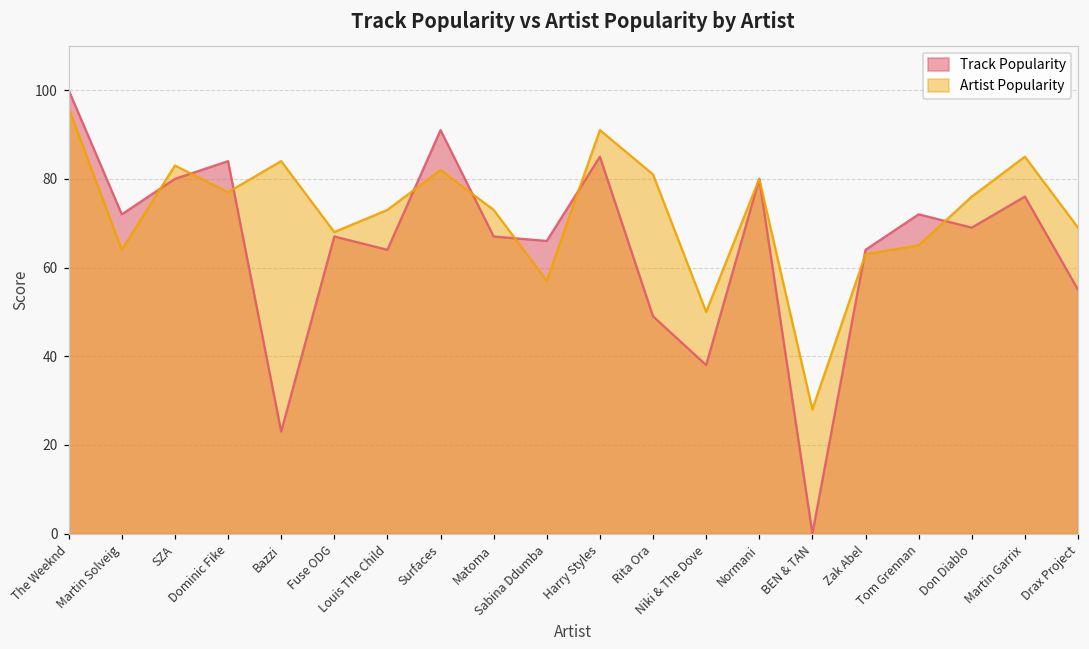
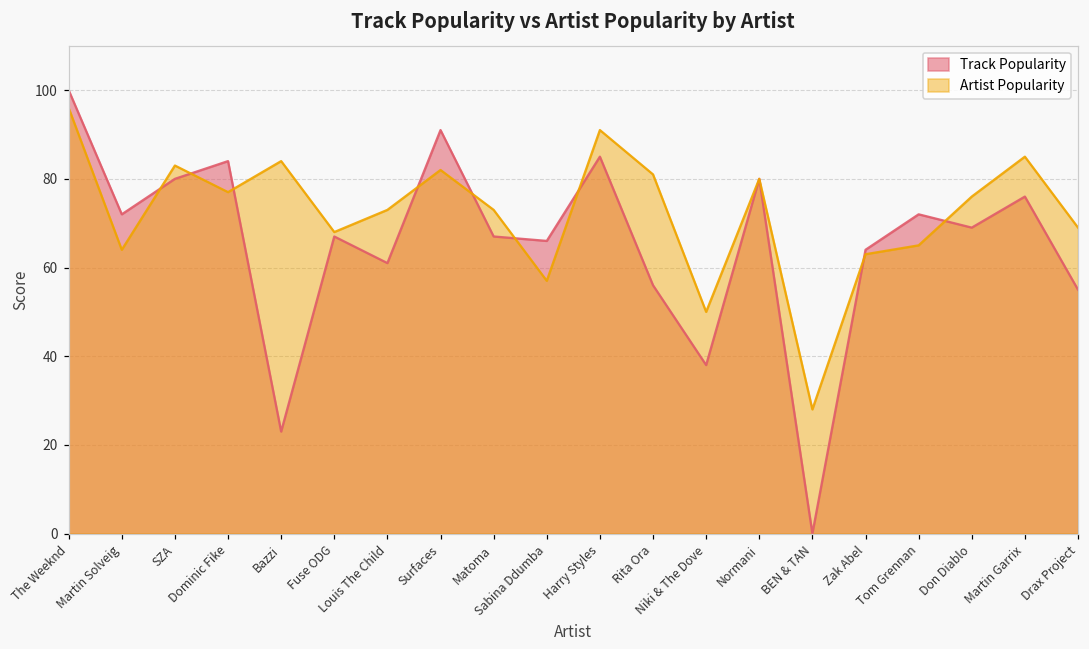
Track Popularity, Louis The Child: 64 -> 61
Track Popularity, Rita Ora: 49 -> 56
